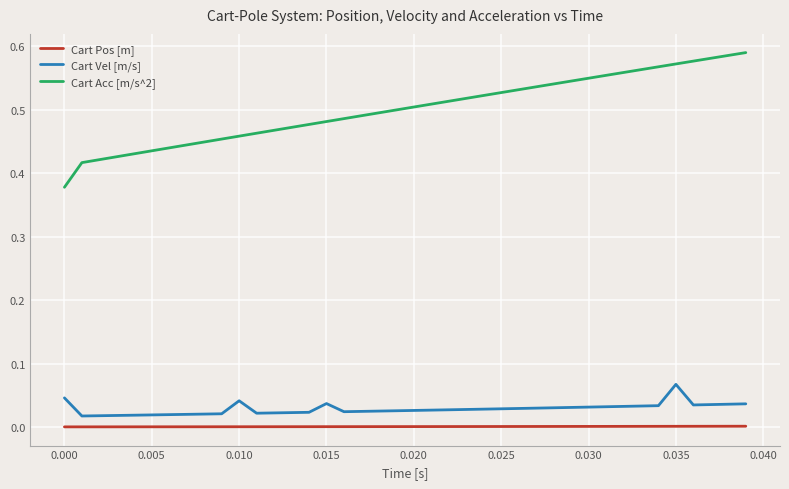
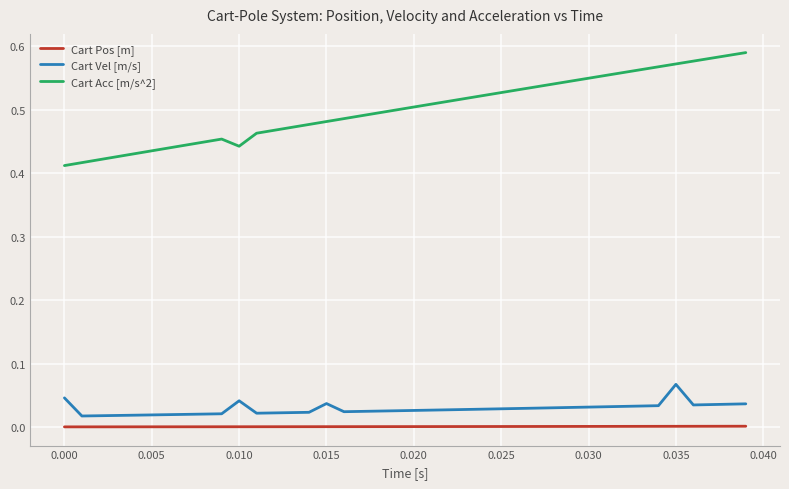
Cart Acc [m/s^2], 0.000: 0.38 -> 0.41
Cart Acc [m/s^2], 0.010: 0.46 -> 0.44
